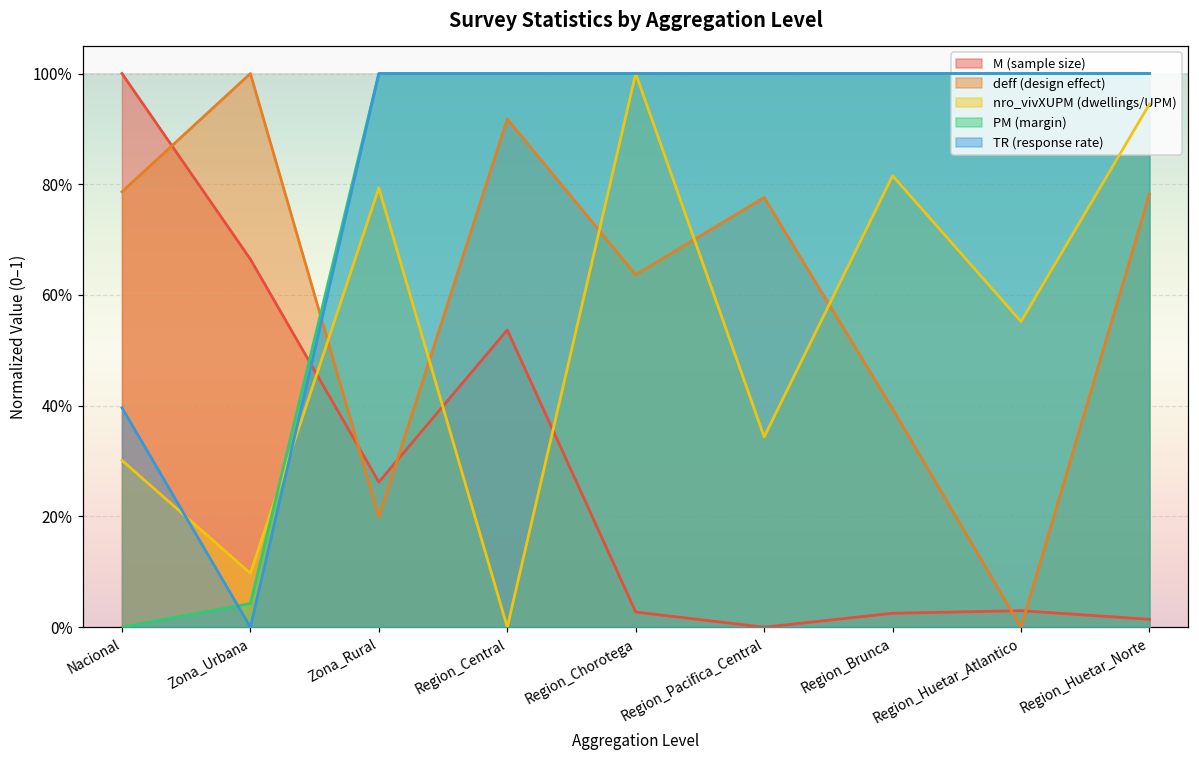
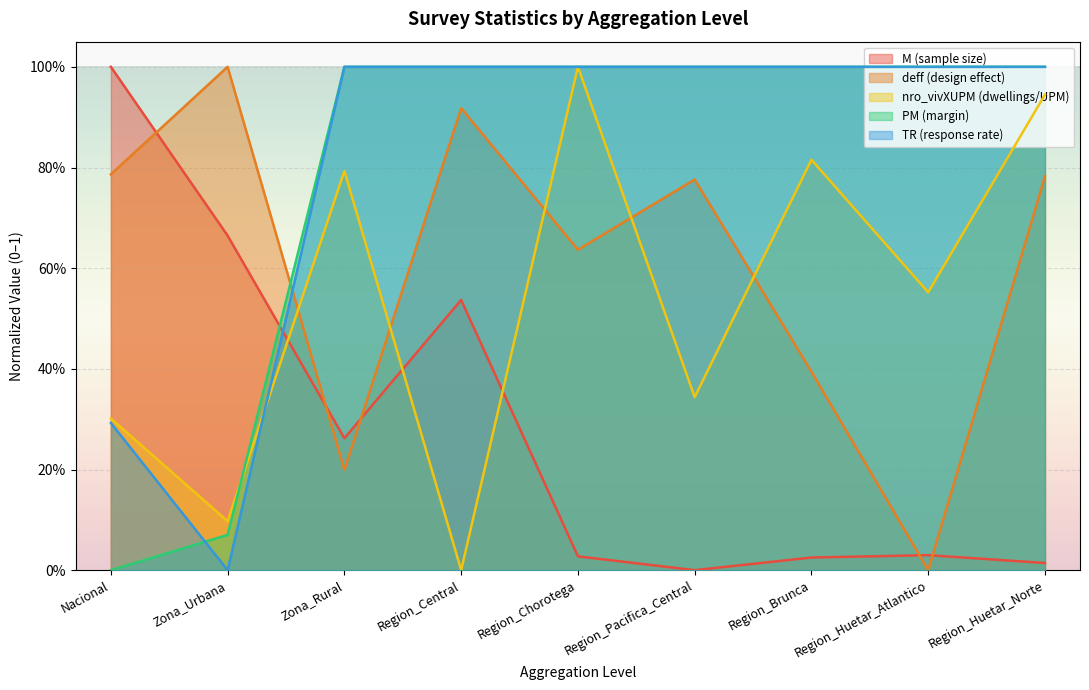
TR (response rate), Nacional: 40% -> 29%
PM (margin), Zona_Urbana: 4% -> 7%
